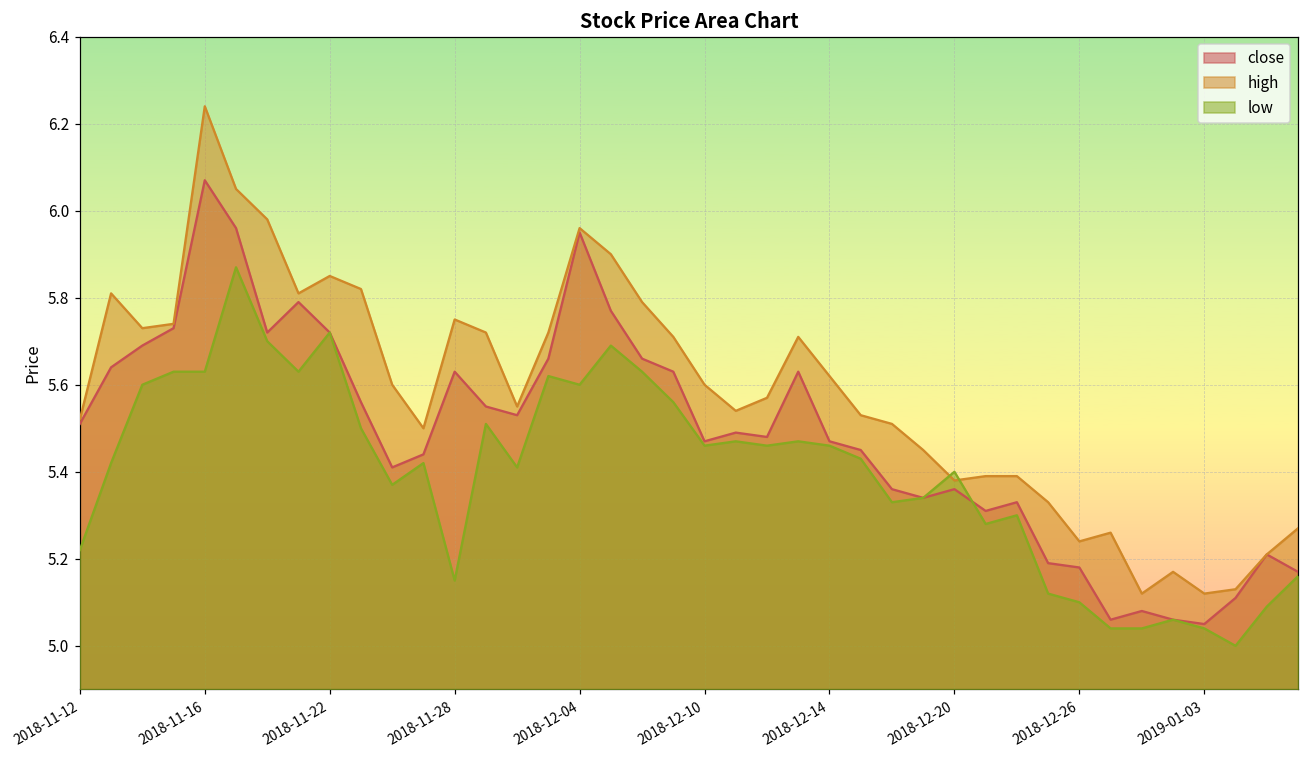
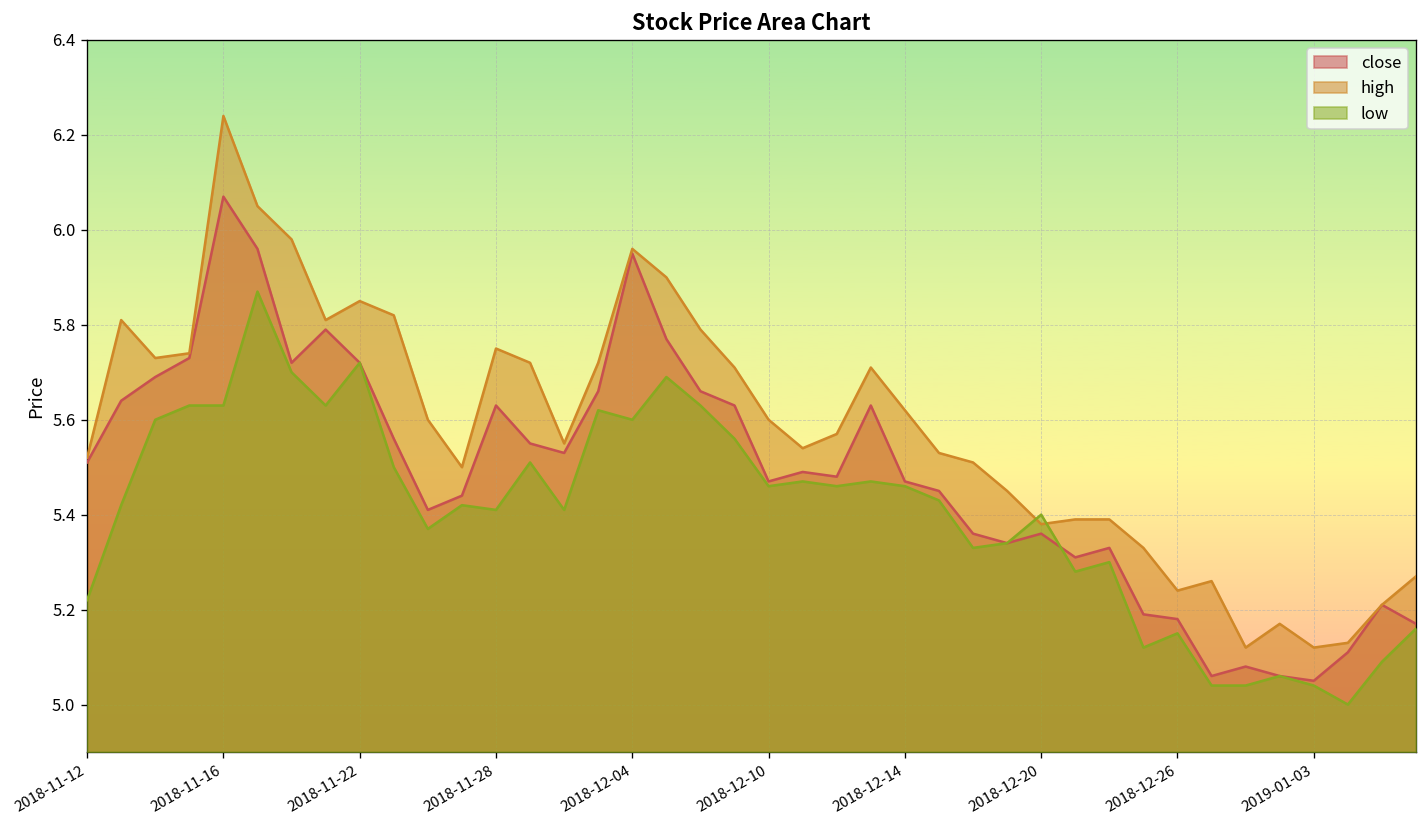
low, 2018-11-28: 5.15 -> 5.41
low, 2018-12-26: 5.10 -> 5.15
